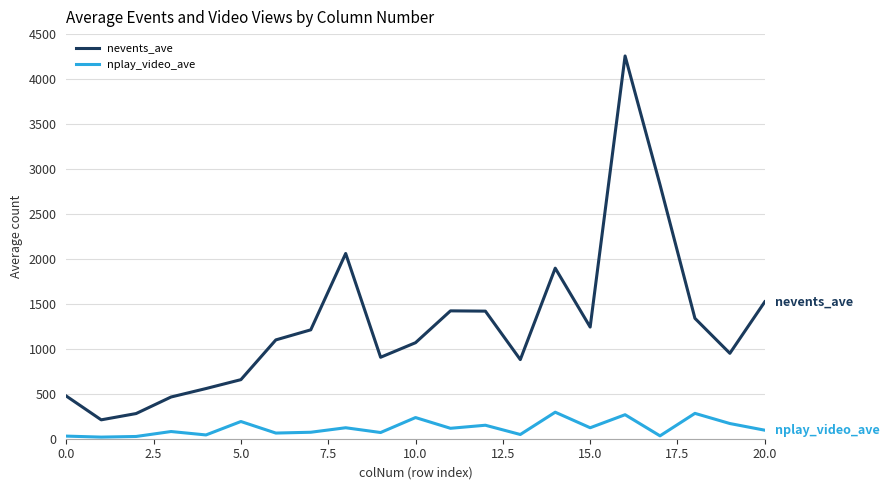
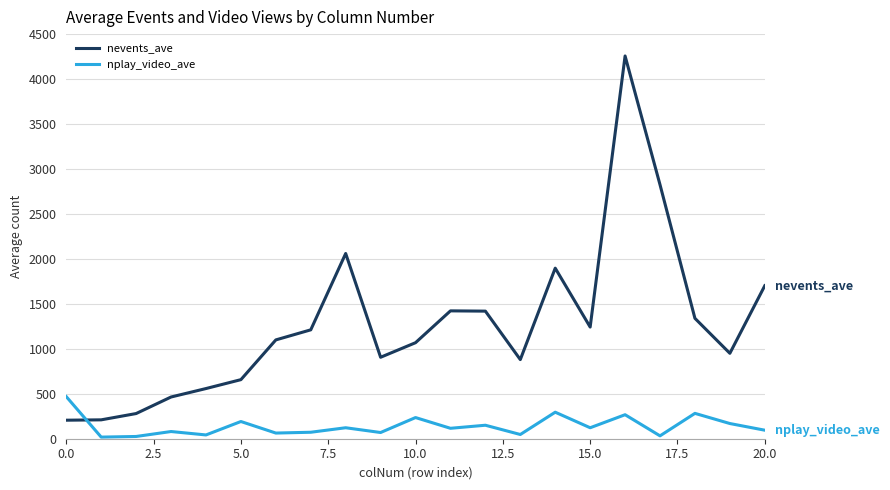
nevents_ave, 0.0: 500 -> 200
nplay_video_ave, 0.0: 0 -> 500
nevents_ave, 20.0: 1500 -> 1700
